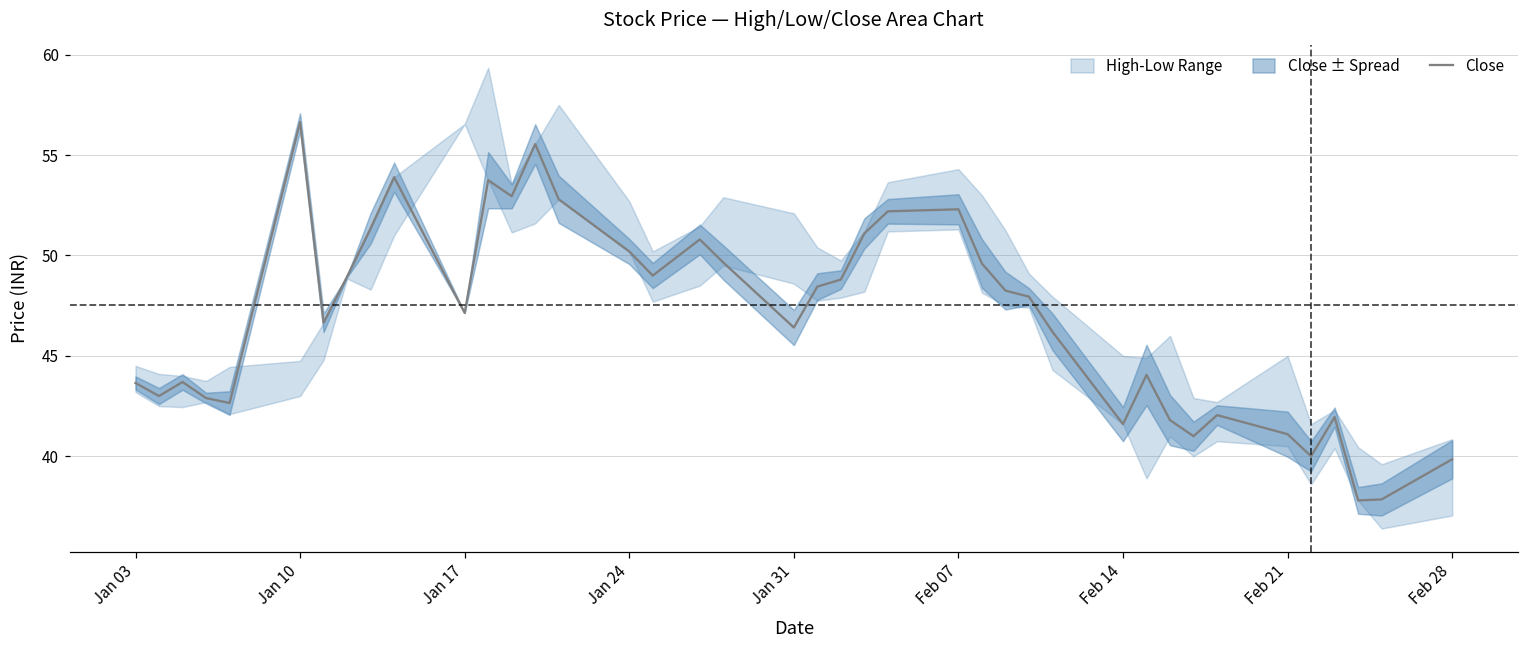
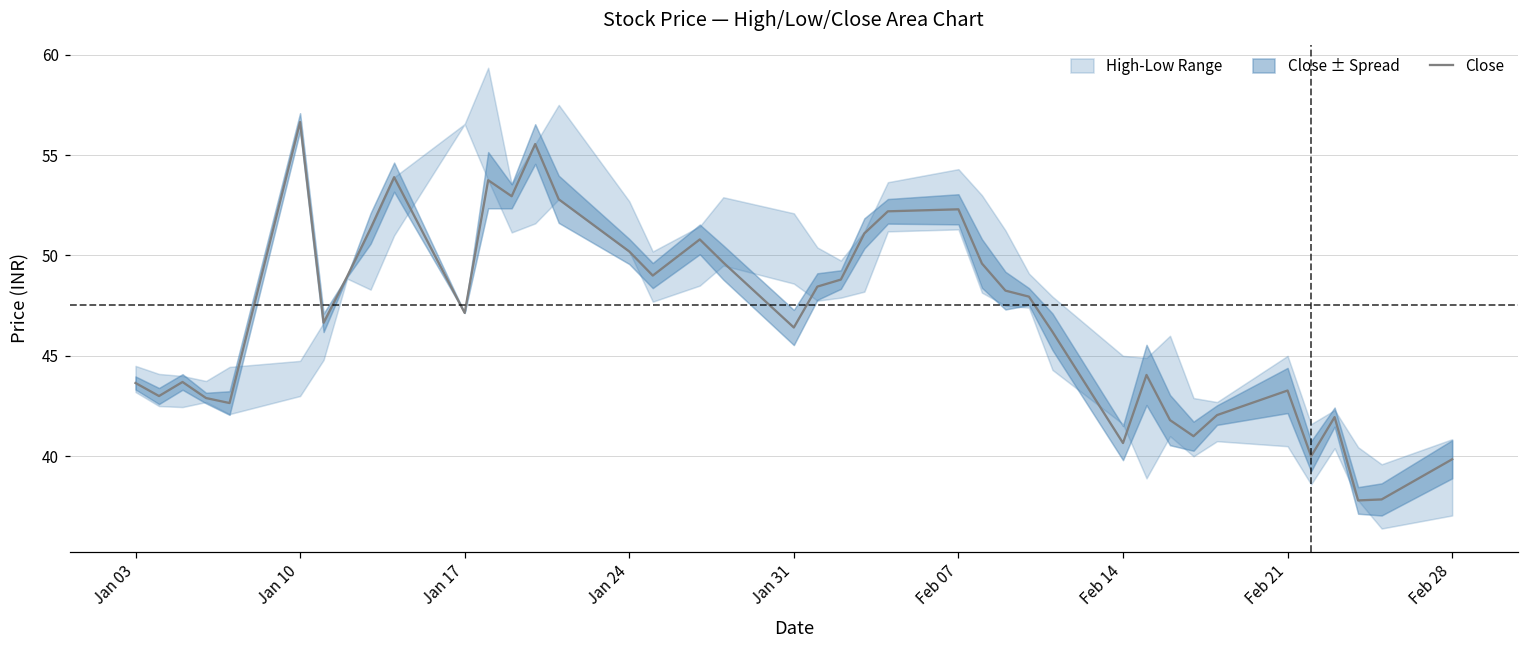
Close, Feb 14: 41.6 -> 40.7
Close, Feb 21: 41.1 -> 43.3
